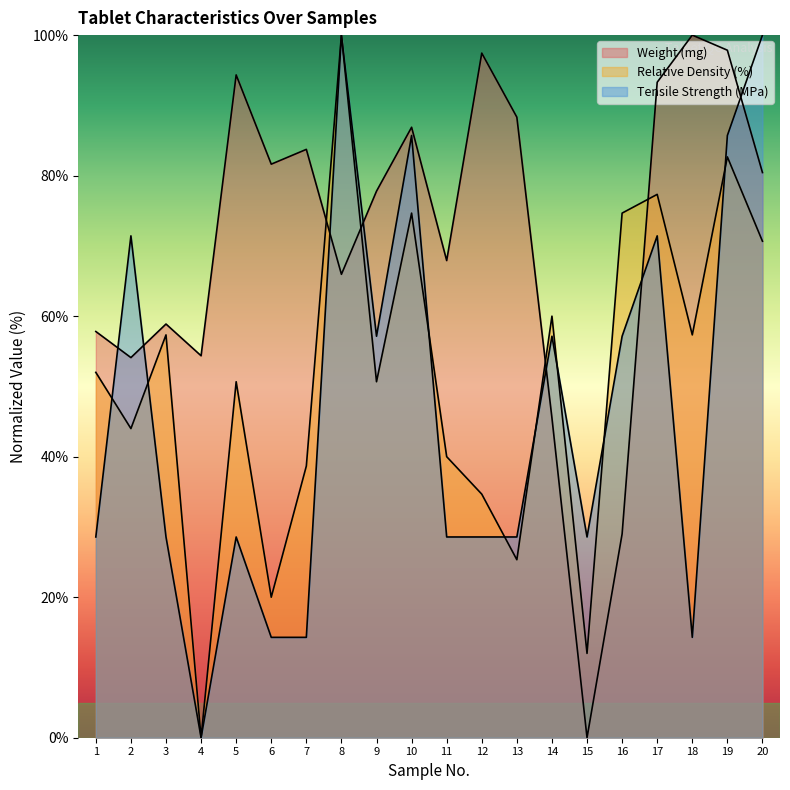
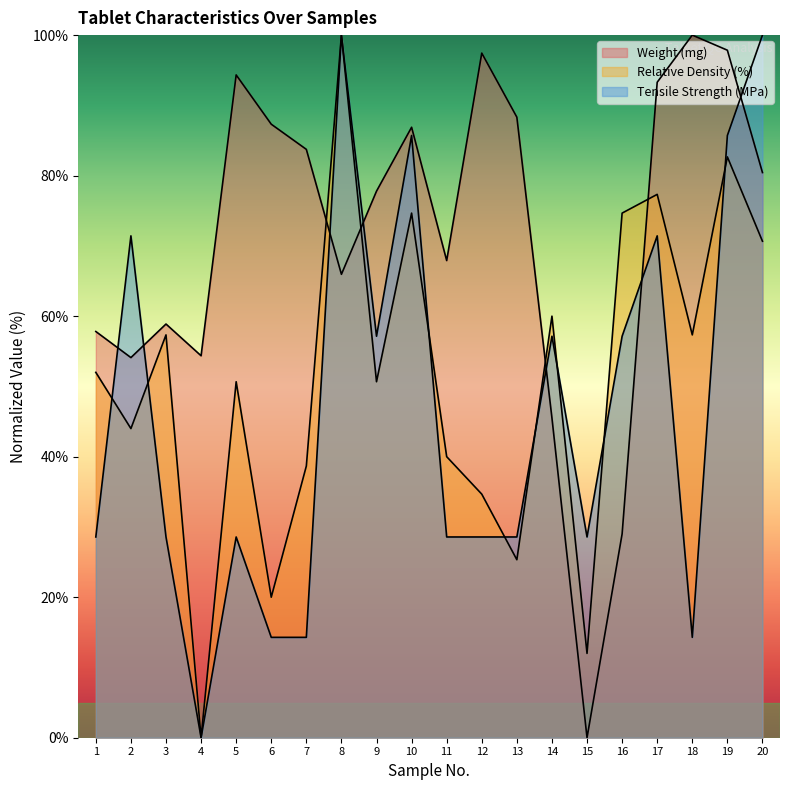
Weight (mg), 6: 82% -> 87%
